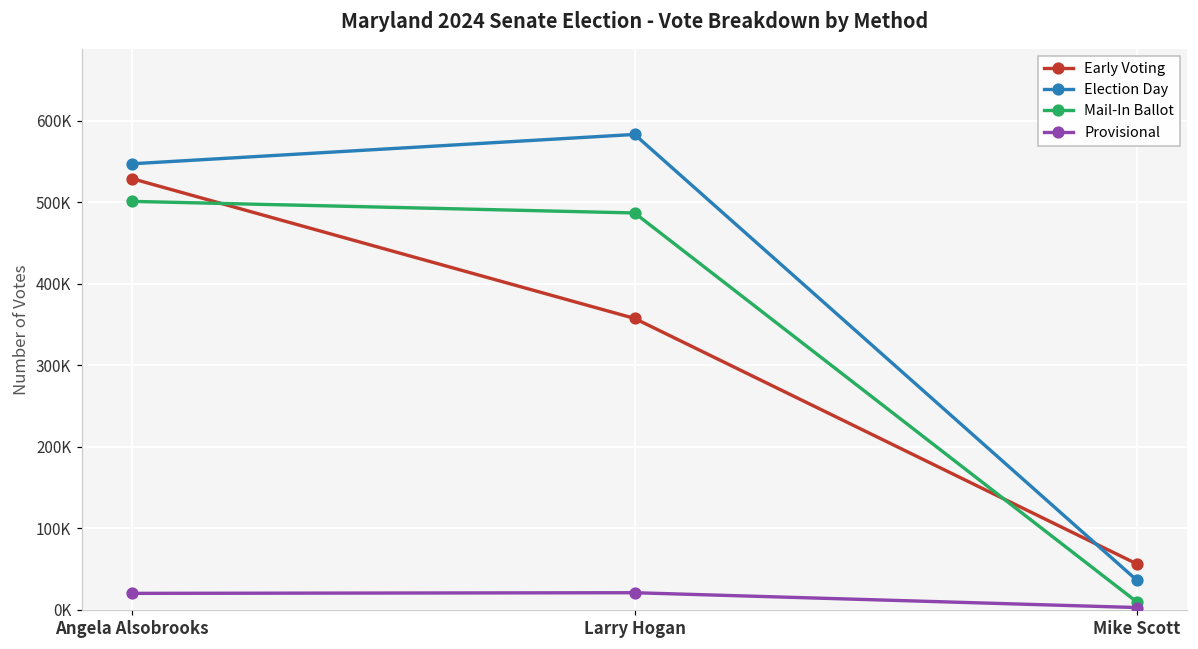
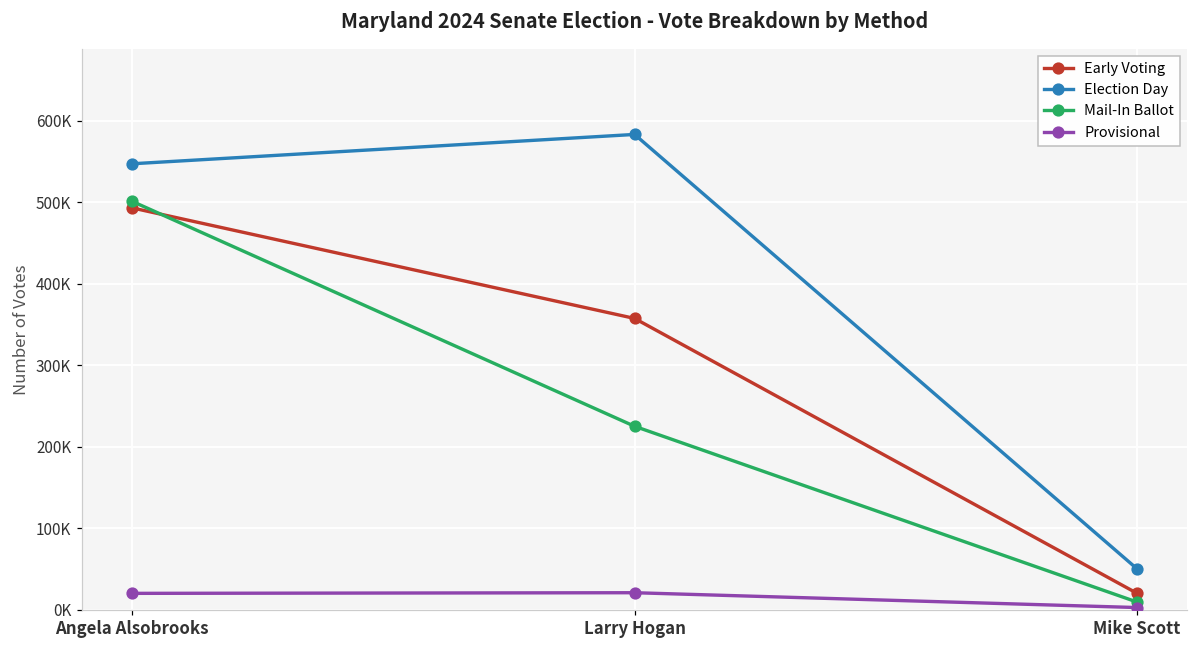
Early Voting, Angela Alsobrooks: 530000 -> 490000
Mail-In Ballot, Larry Hogan: 490000 -> 220000
Early Voting, Mike Scott: 60000 -> 20000
Election Day, Mike Scott: 40000 -> 50000
